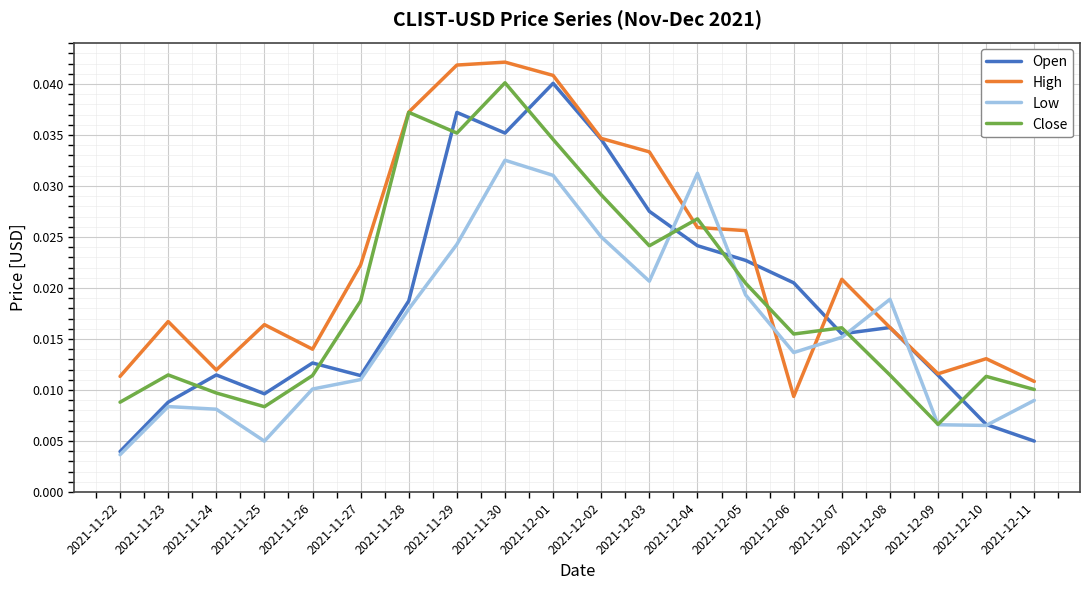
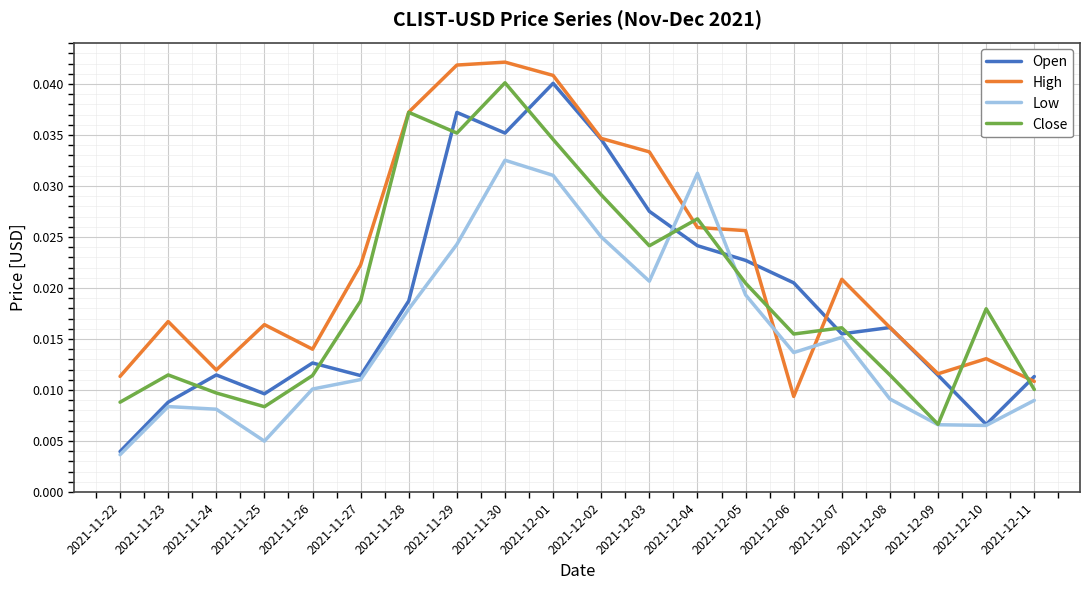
Low, 2021-12-08: 0.0189 -> 0.0091
Close, 2021-12-10: 0.0113 -> 0.0180
Open, 2021-12-11: 0.0050 -> 0.0113
